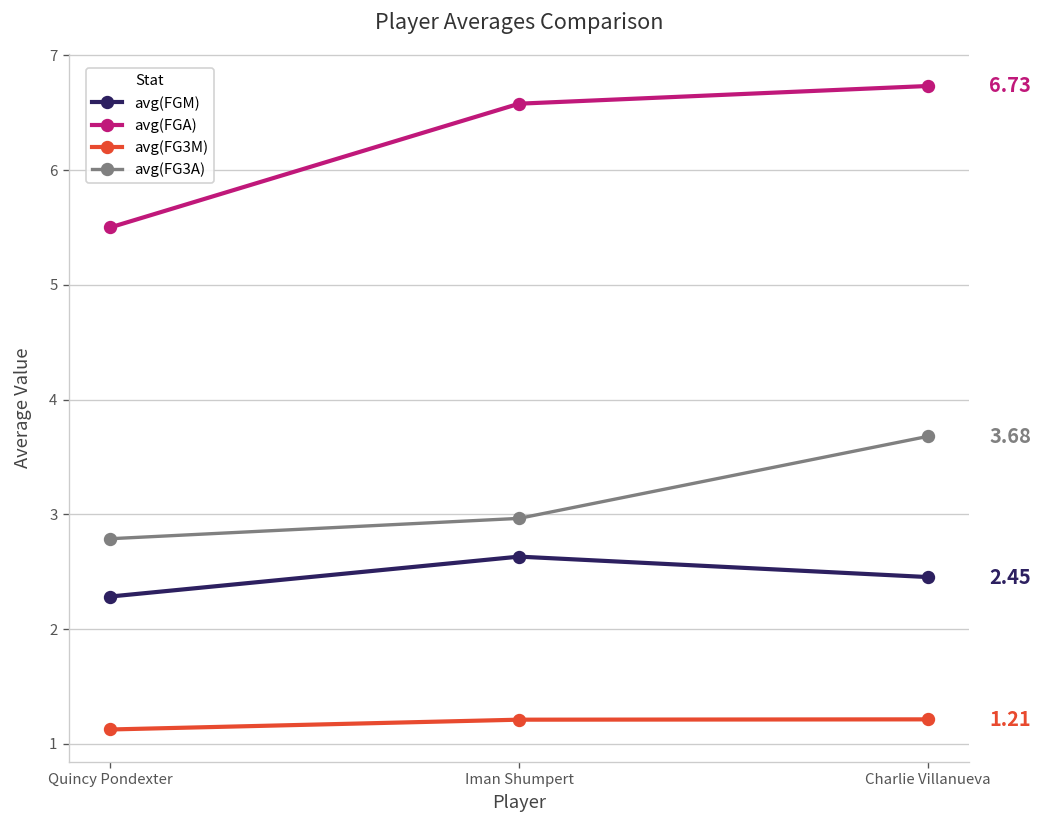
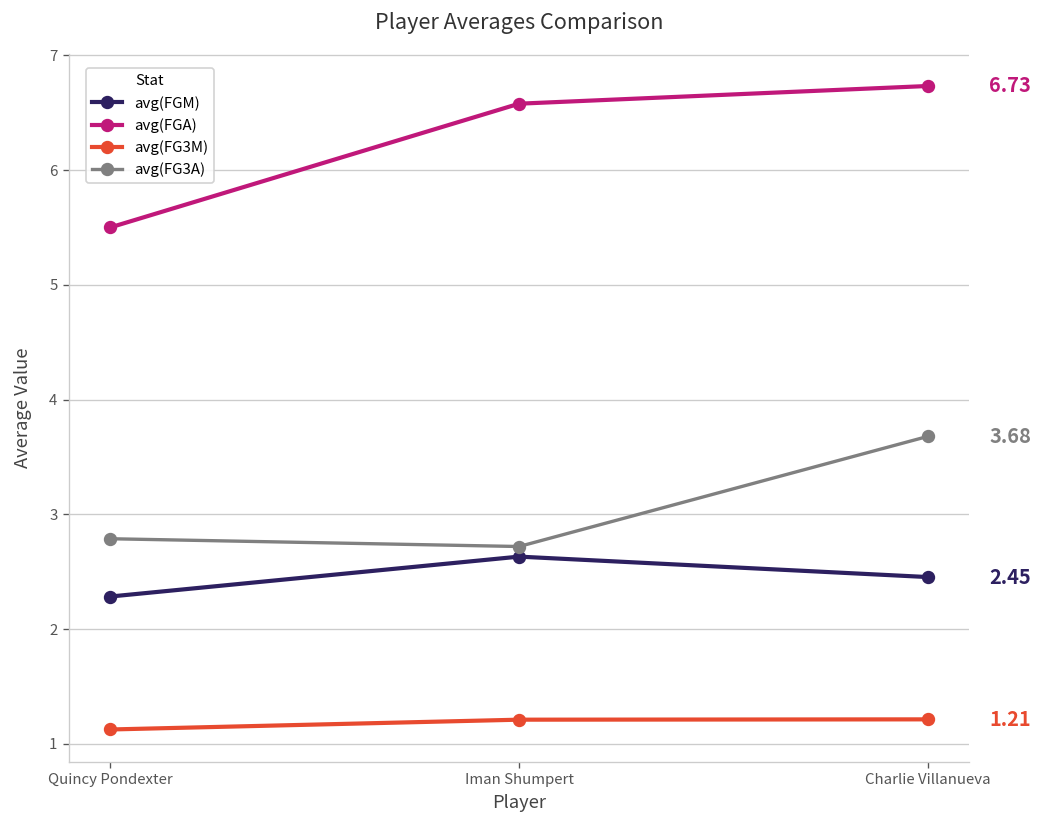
avg(FG3A), Iman Shumpert: 3.0 -> 2.7
